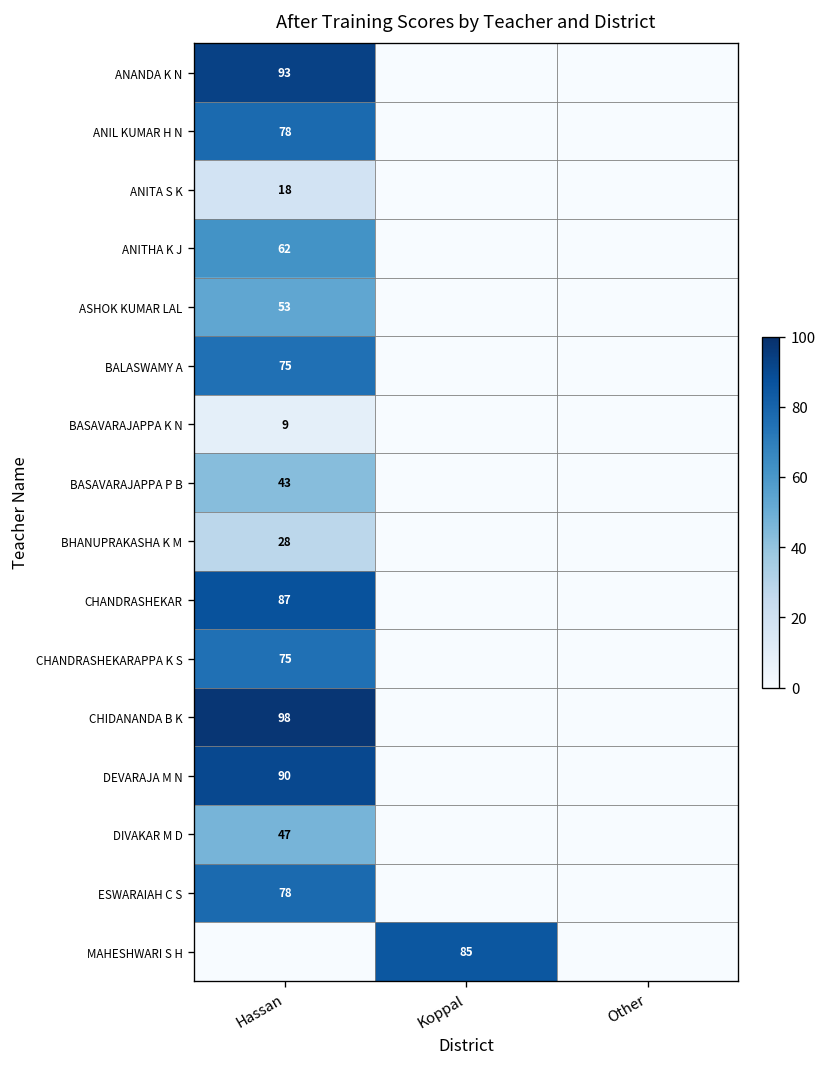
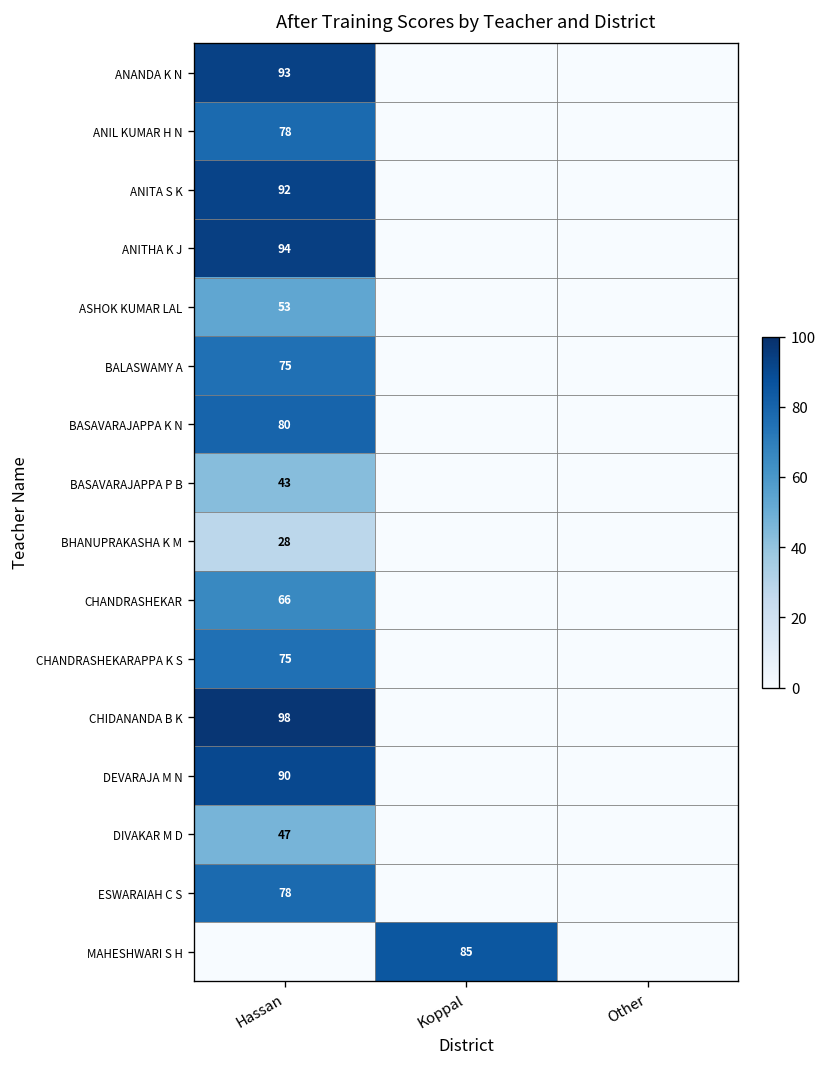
ANITA S K, Hassan: 18 -> 92
ANITHA K J, Hassan: 62 -> 94
BASAVARAJAPPA K N, Hassan: 9 -> 80
CHANDRASHEKAR, Hassan: 87 -> 66
